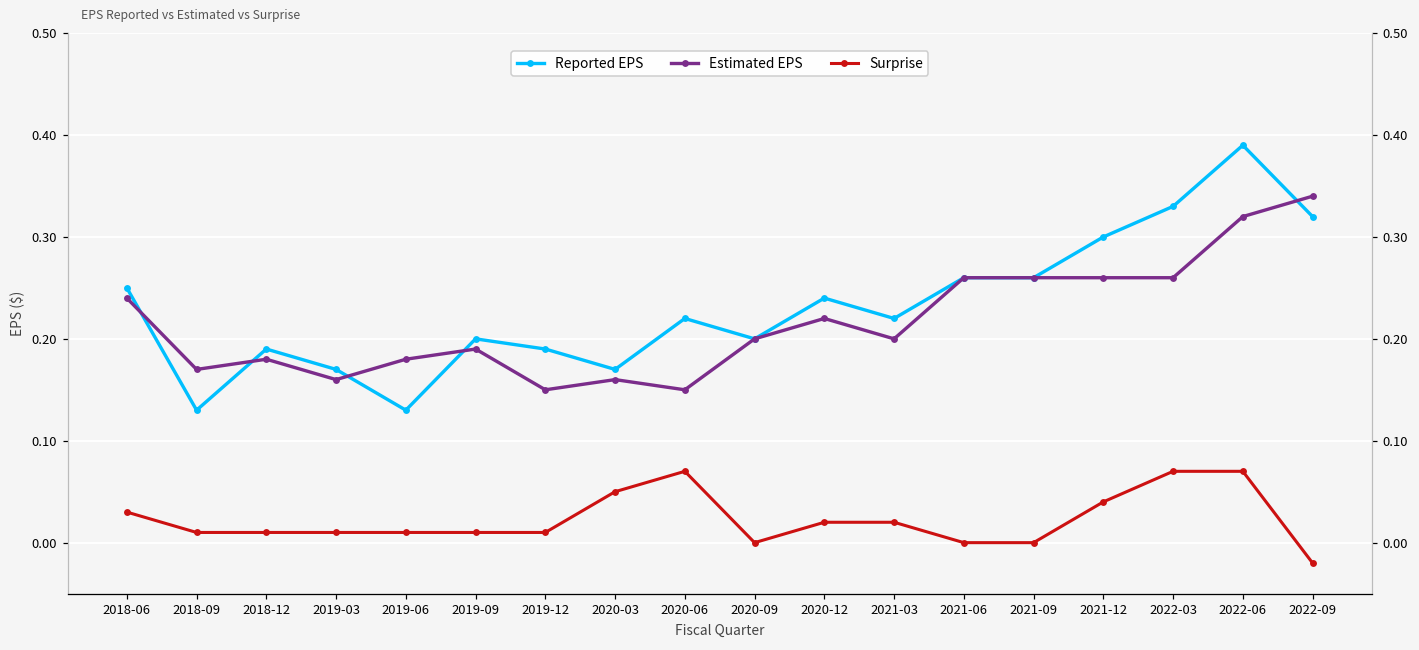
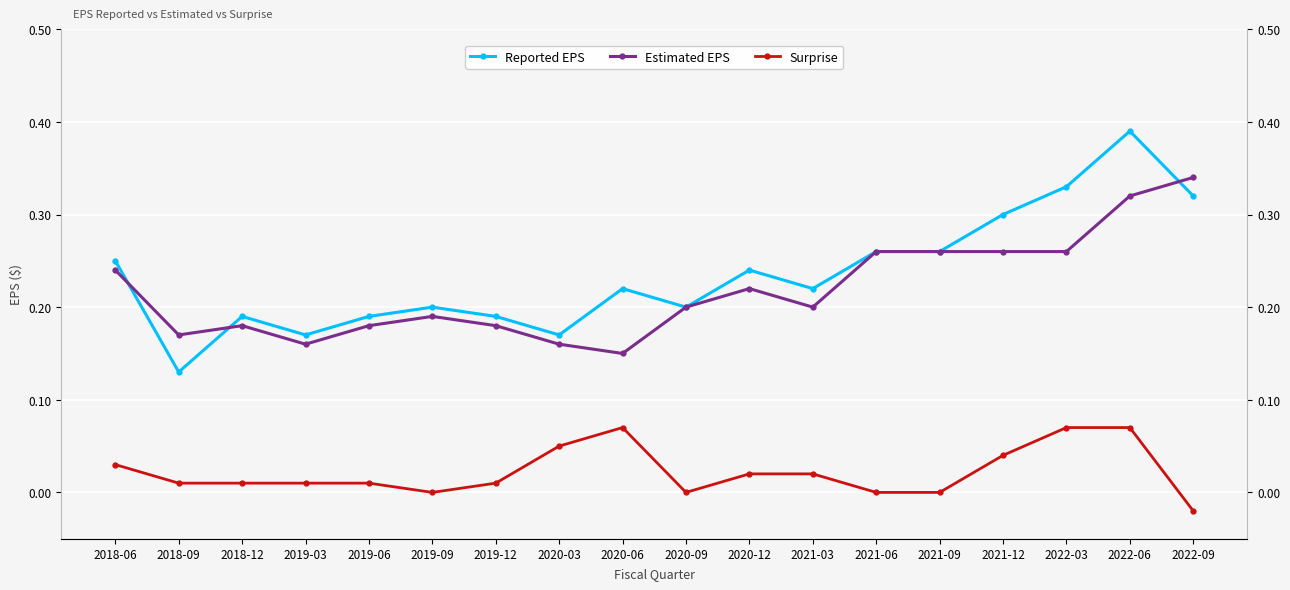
Reported EPS, 2019-06: 0.13 -> 0.19
Surprise, 2019-09: 0.01 -> 0.00
Estimated EPS, 2019-12: 0.15 -> 0.18
